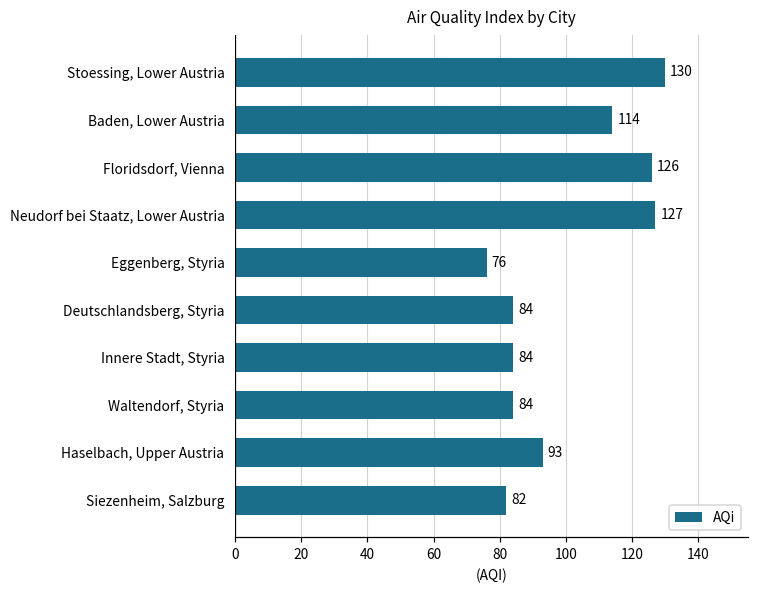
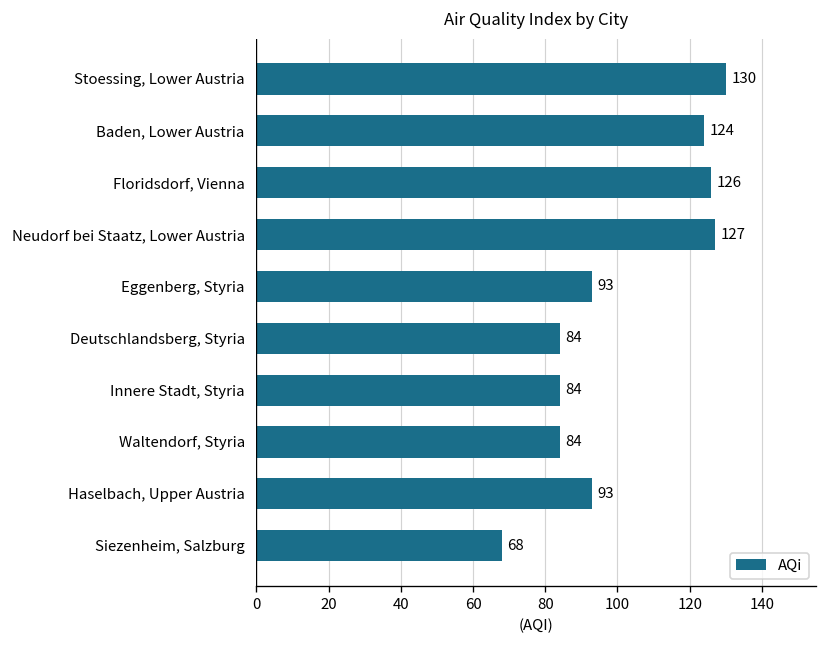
Baden, Lower Austria: 114 -> 124
Eggenberg, Styria: 76 -> 93
Siezenheim, Salzburg: 82 -> 68
